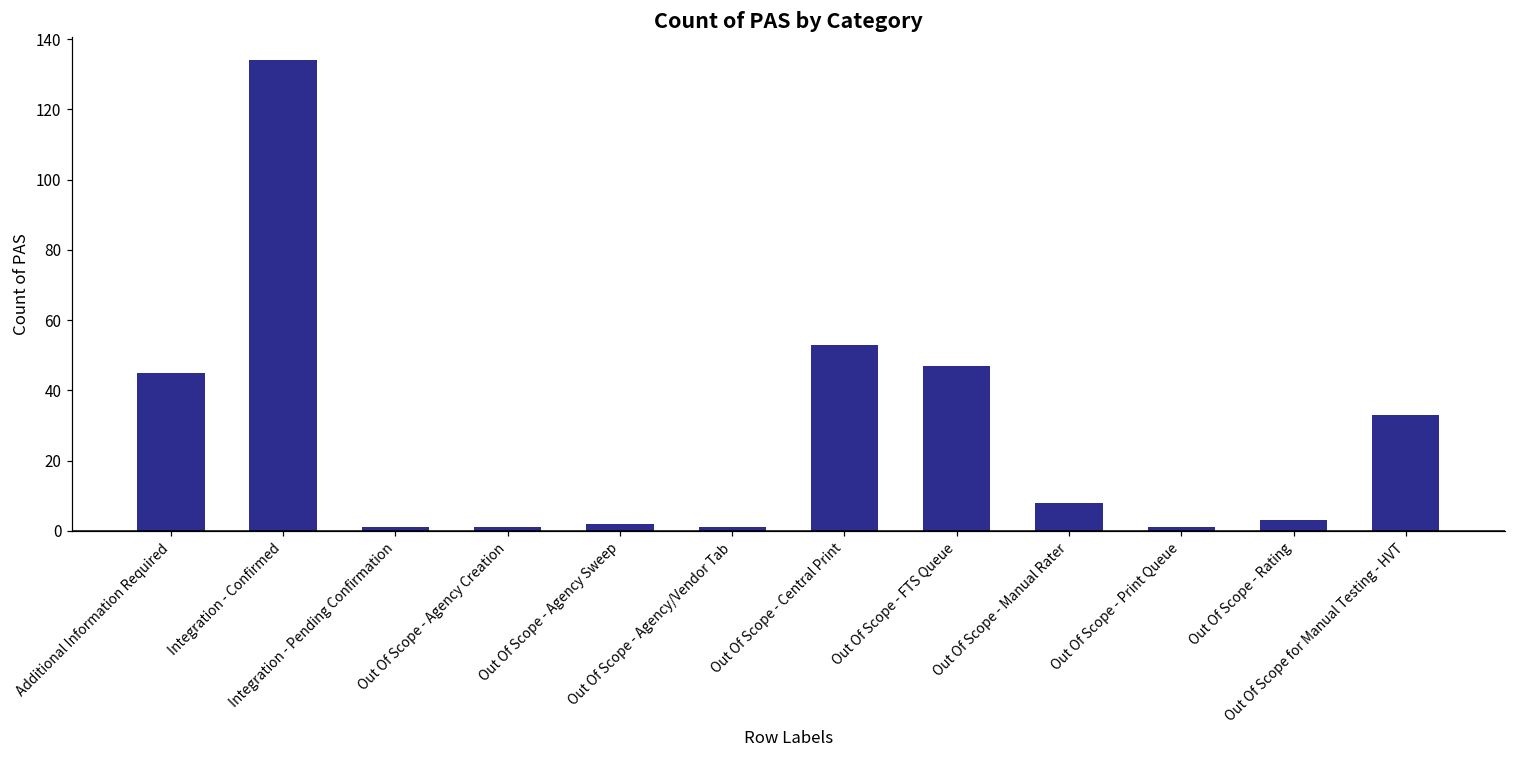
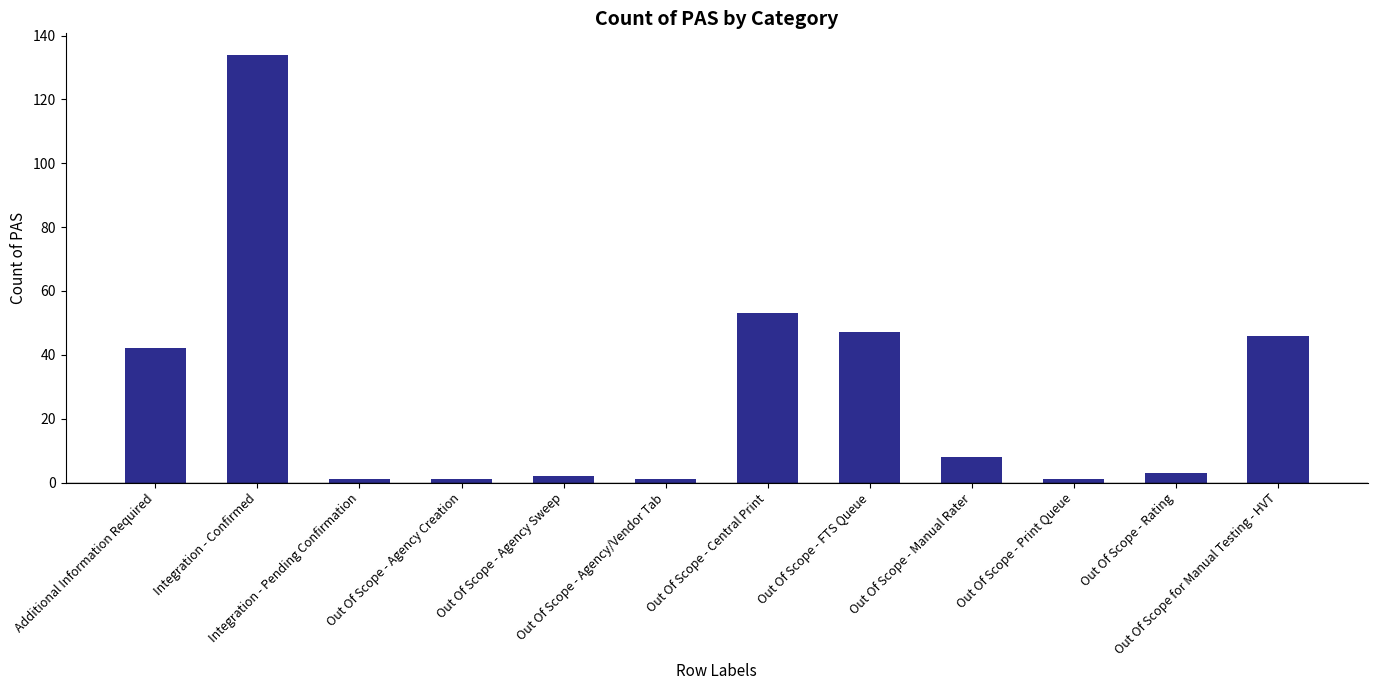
Additional Information Required: 45 -> 42
Out Of Scope for Manual Testing - HVT: 33 -> 46
